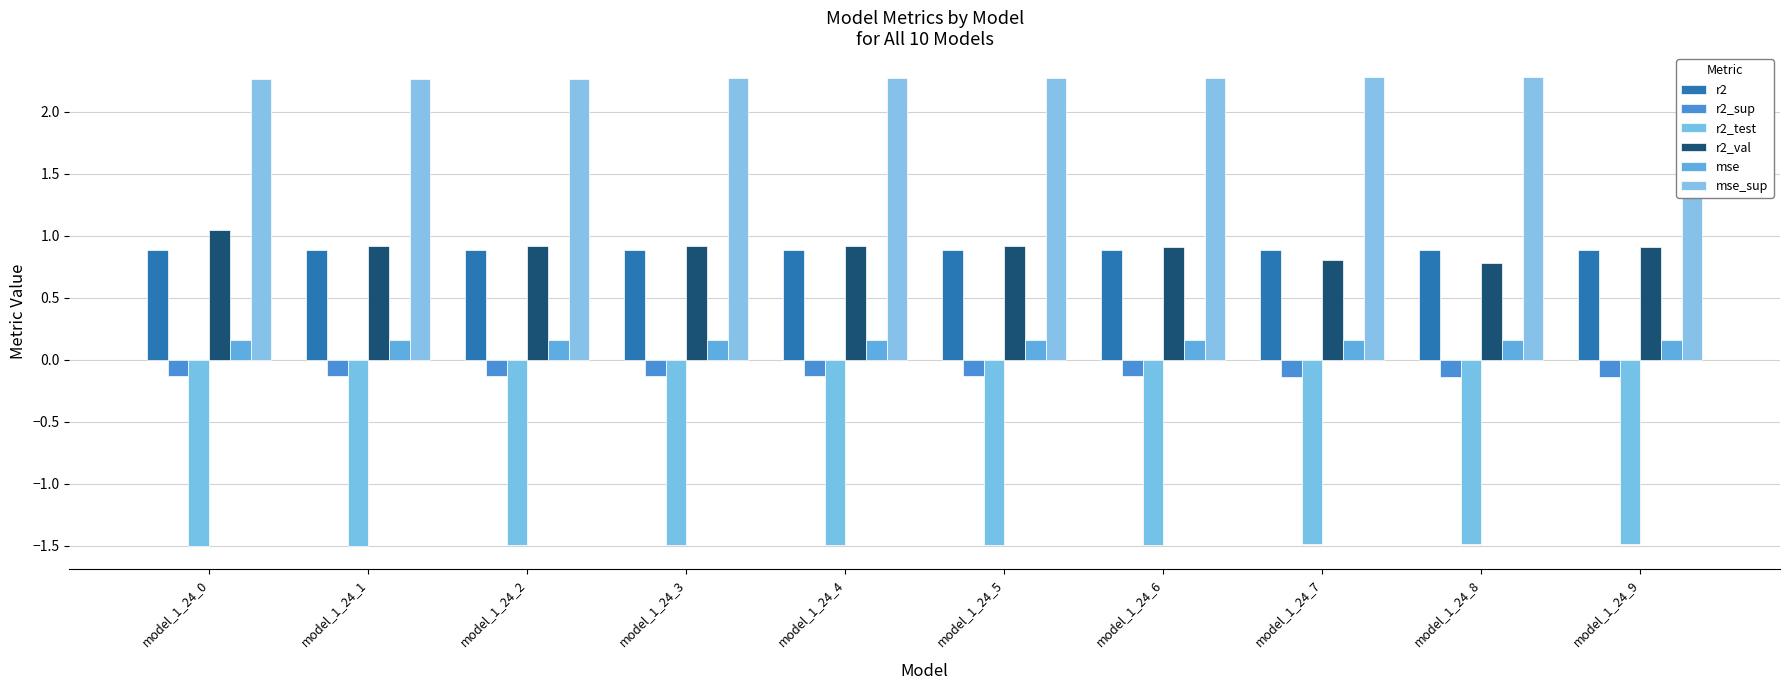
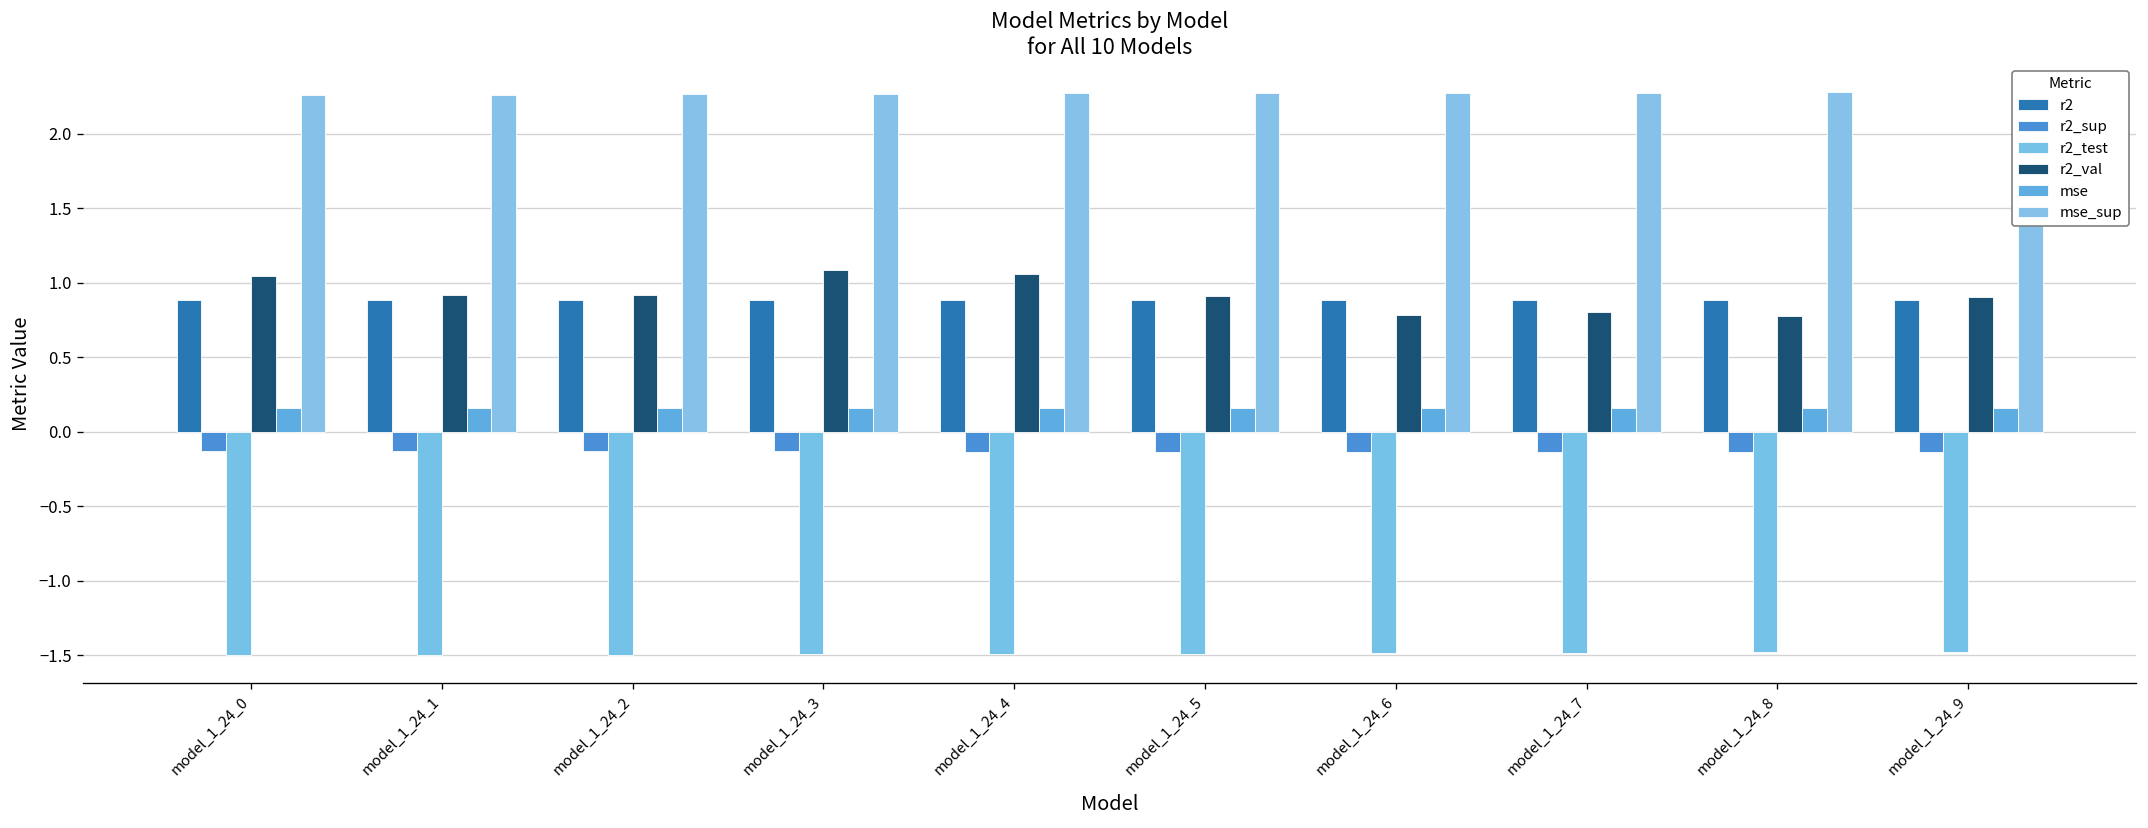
r2_val, model_1_24_3: 0.92 -> 1.08
r2_val, model_1_24_4: 0.91 -> 1.06
r2_val, model_1_24_6: 0.91 -> 0.78
